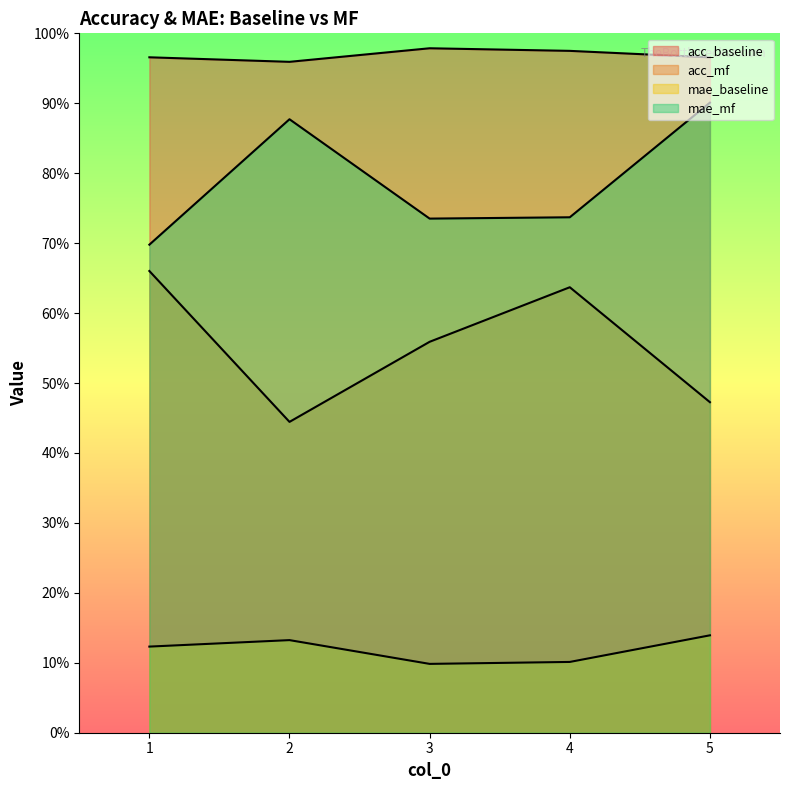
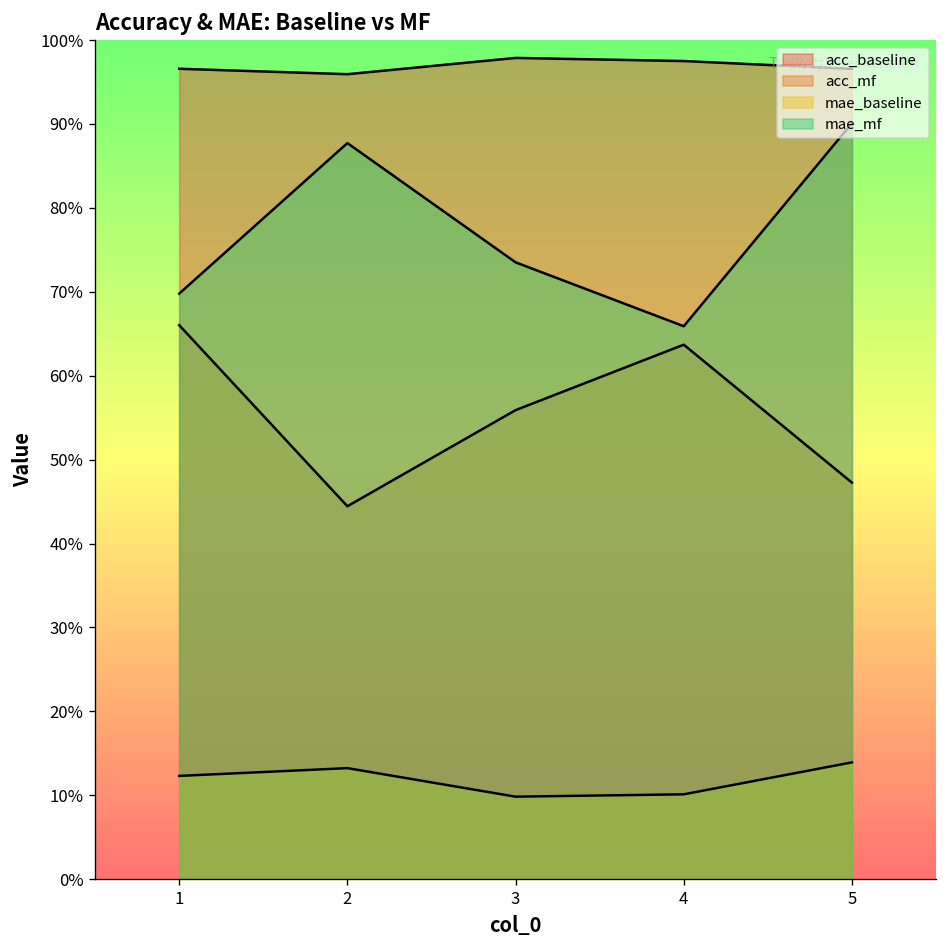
mae_mf, 4: 74% -> 66%
